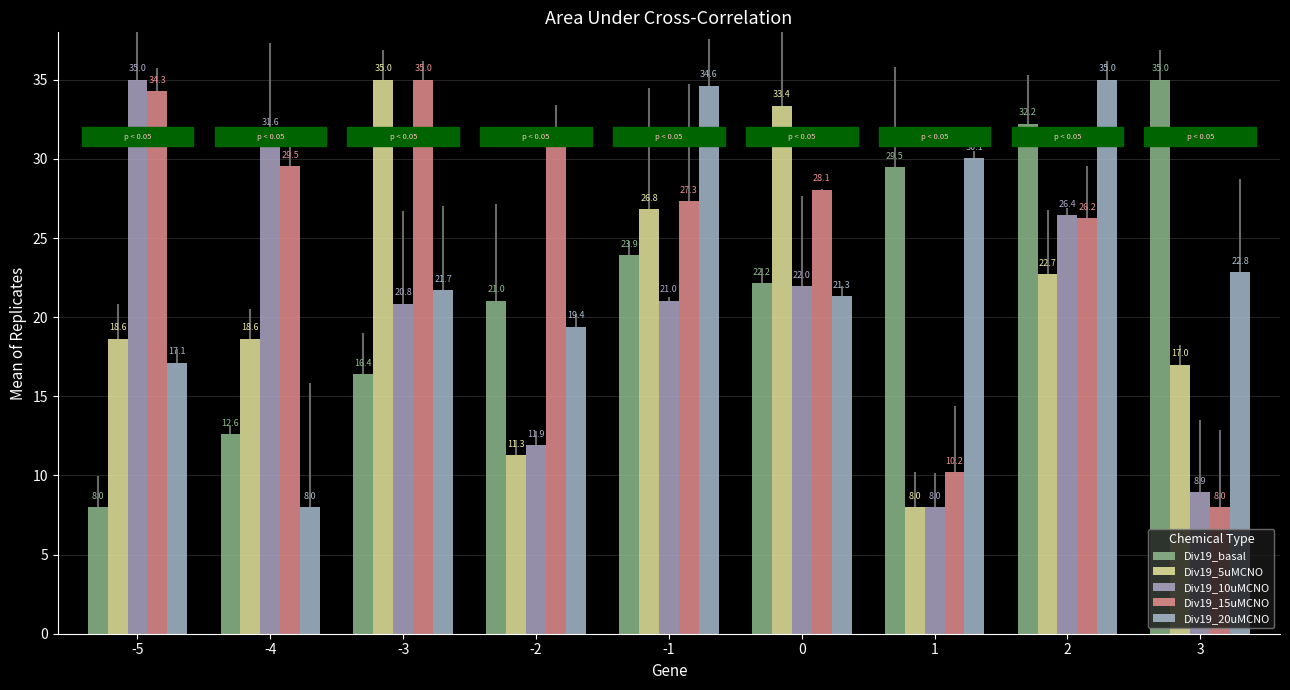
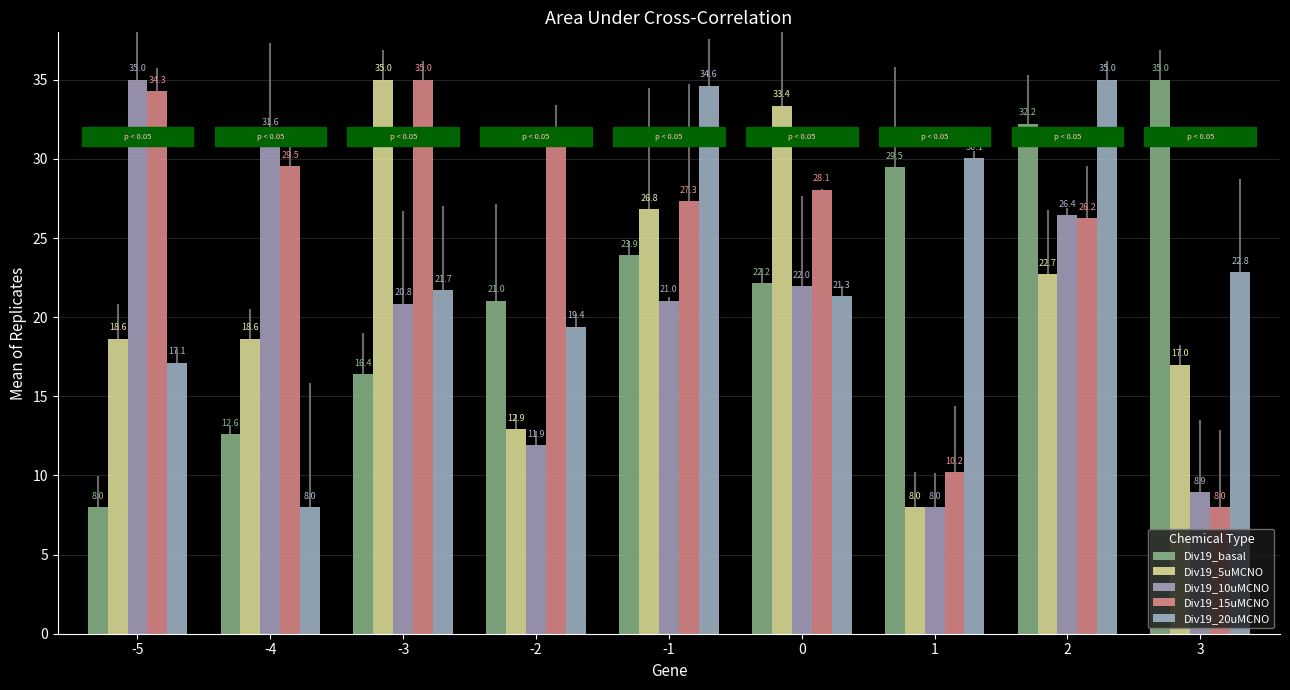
Div19_5uMCNO, -2: 11.3 -> 12.9
